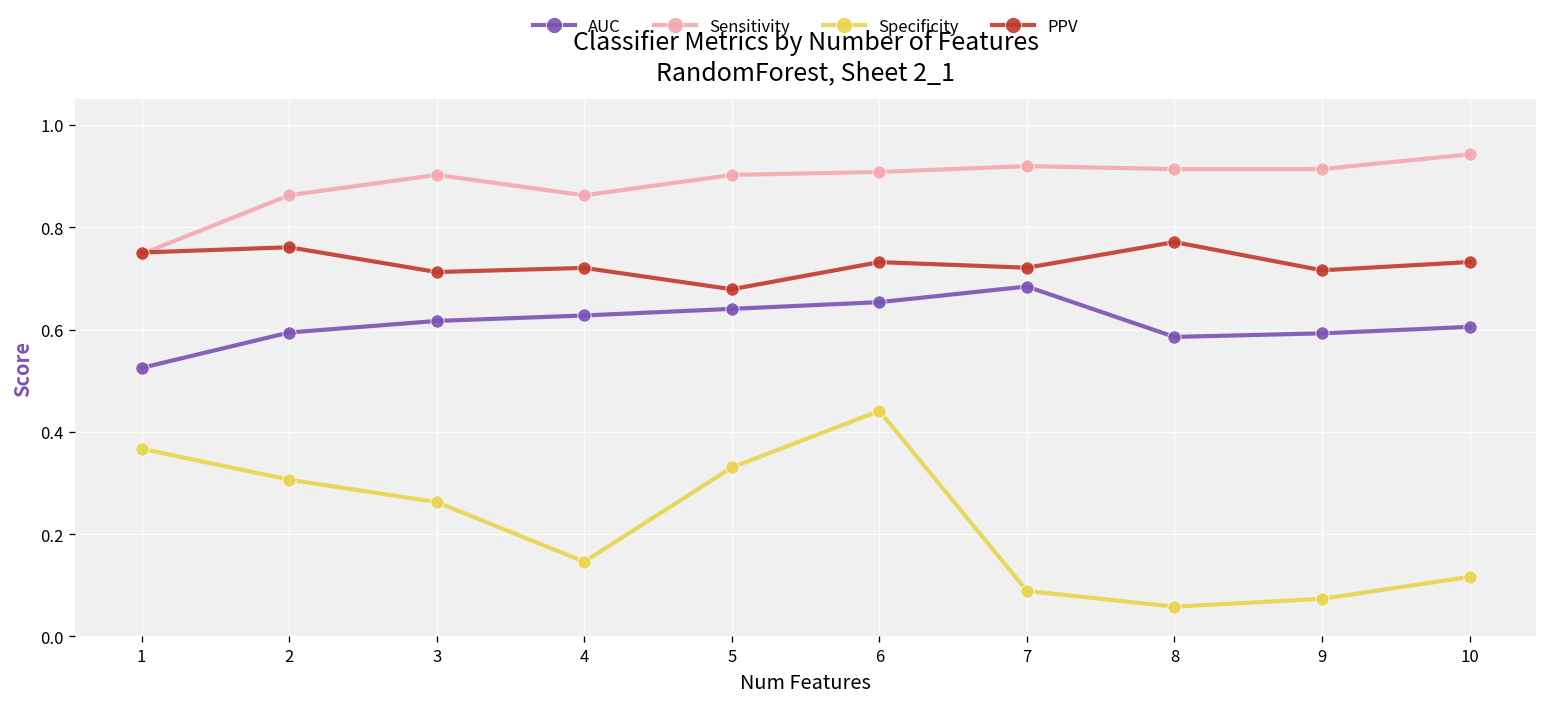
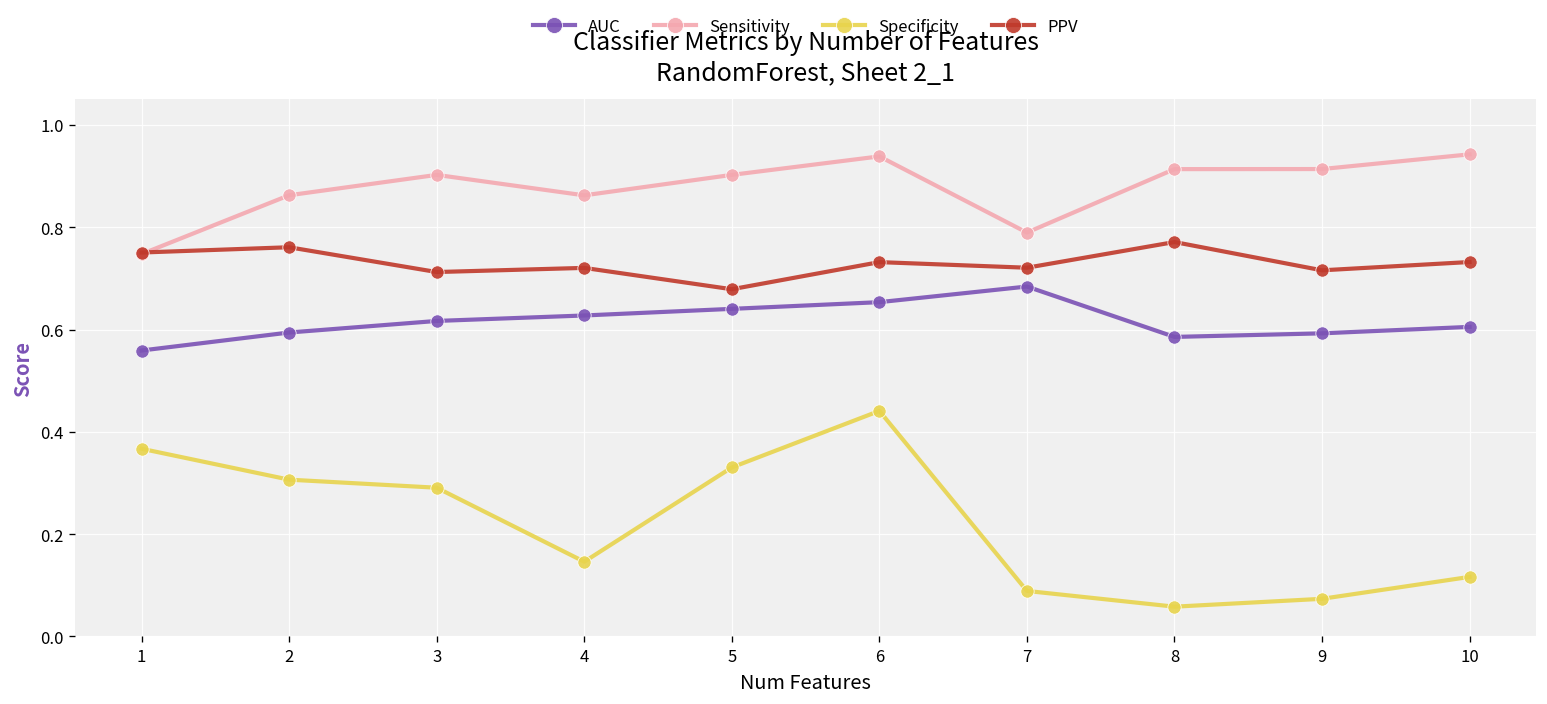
AUC, 1: 0.53 -> 0.56
Specificity, 3: 0.26 -> 0.29
Sensitivity, 6: 0.91 -> 0.94
Sensitivity, 7: 0.92 -> 0.79
